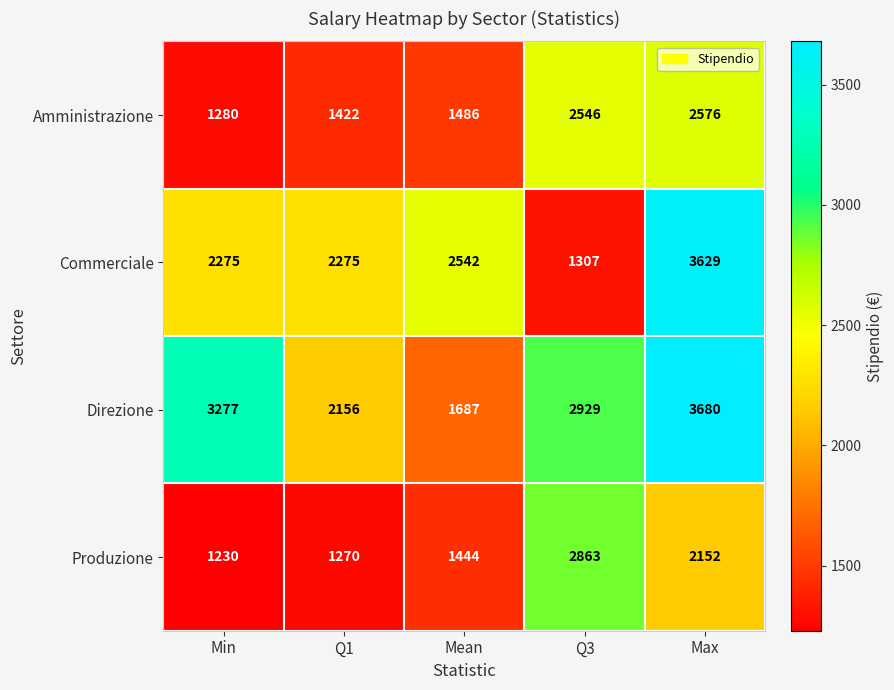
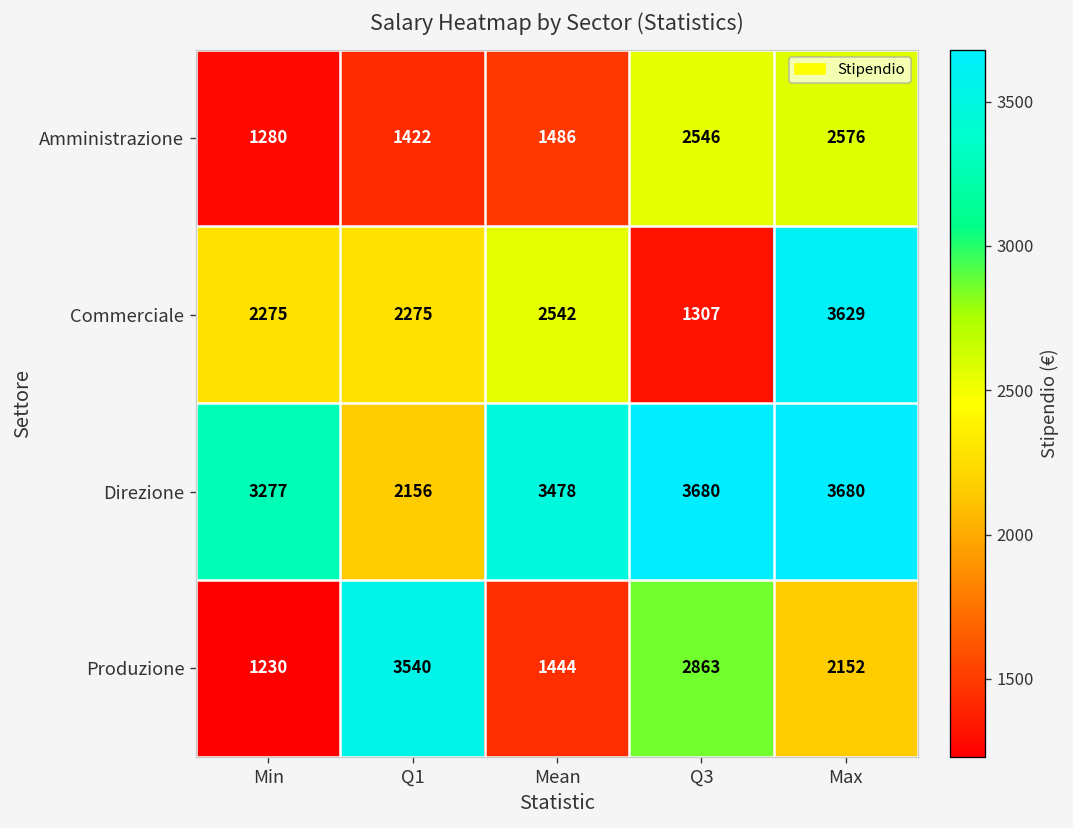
Direzione, Mean: 1687 -> 3478
Direzione, Q3: 2929 -> 3680
Produzione, Q1: 1270 -> 3540
